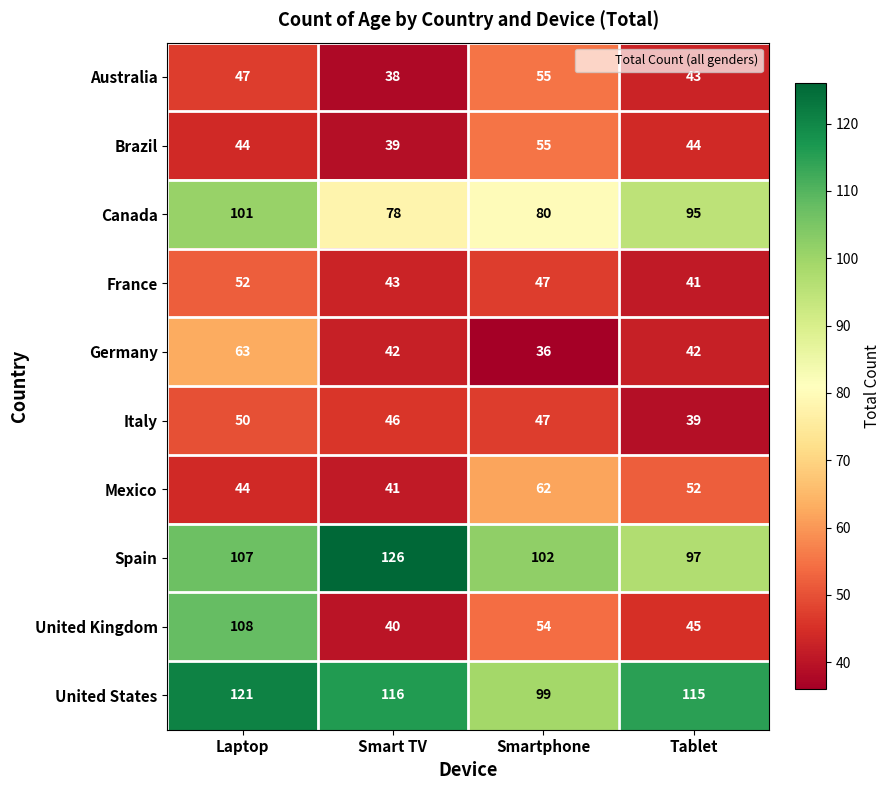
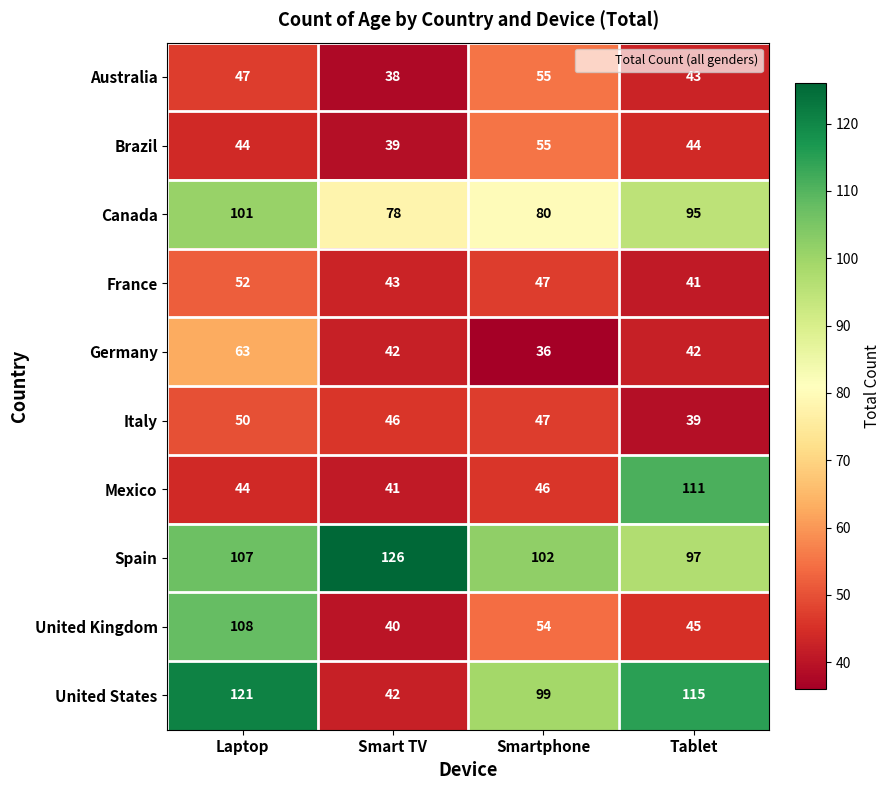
Mexico, Smartphone: 62 -> 46
Mexico, Tablet: 52 -> 111
United States, Smart TV: 116 -> 42
